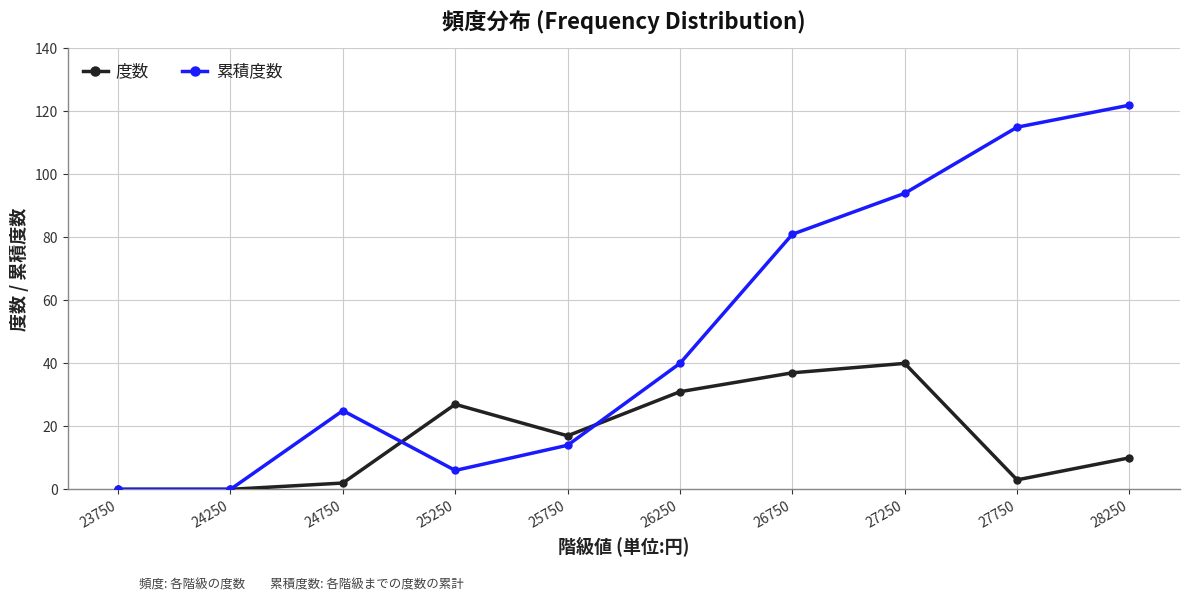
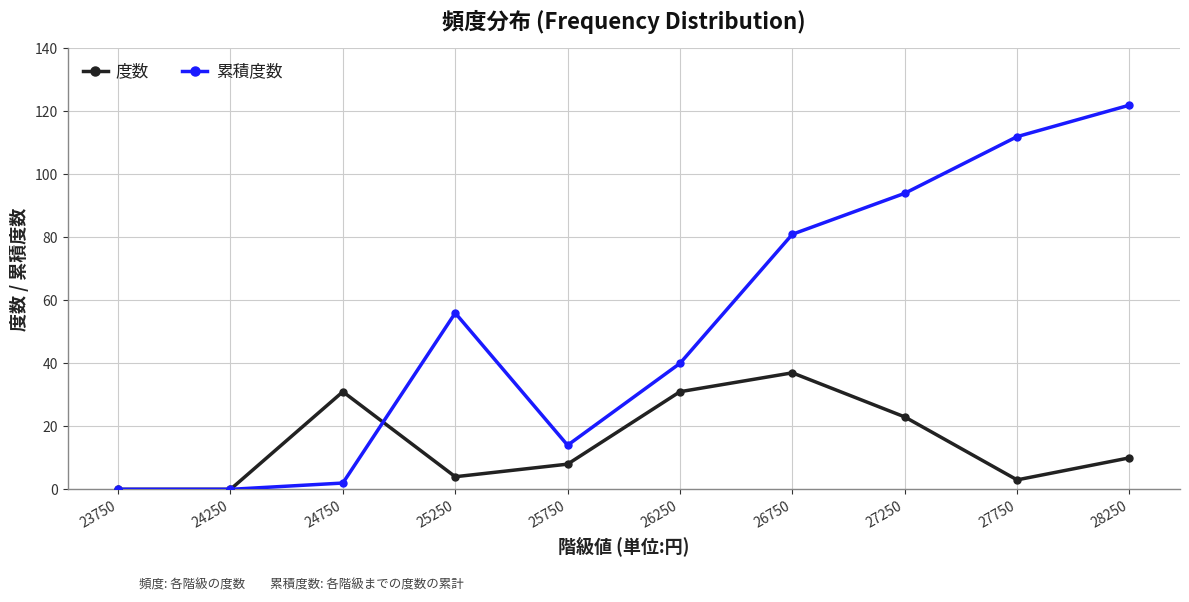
度数, 24750: 2 -> 31
累積度数, 24750: 25 -> 2
度数, 25250: 27 -> 4
累積度数, 25250: 6 -> 56
度数, 25750: 17 -> 8
度数, 27250: 40 -> 23
累積度数, 27750: 115 -> 112
